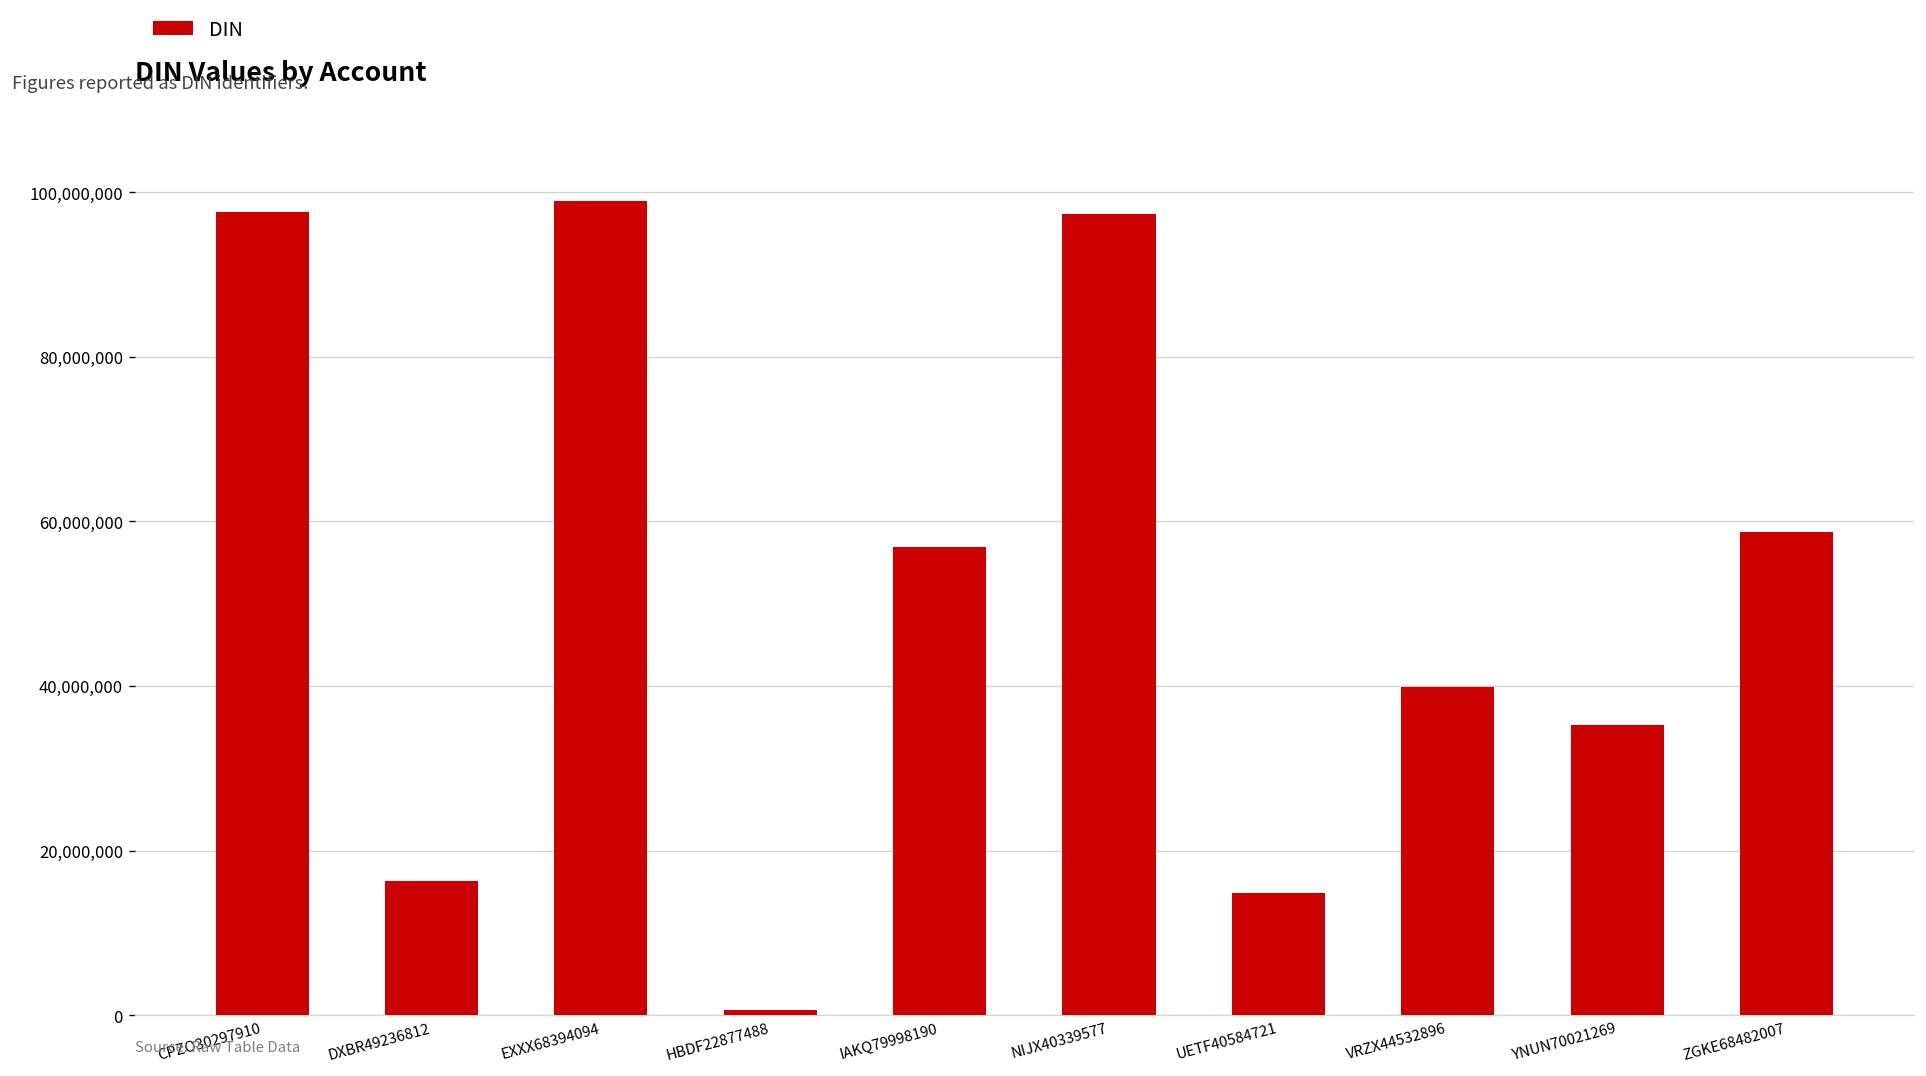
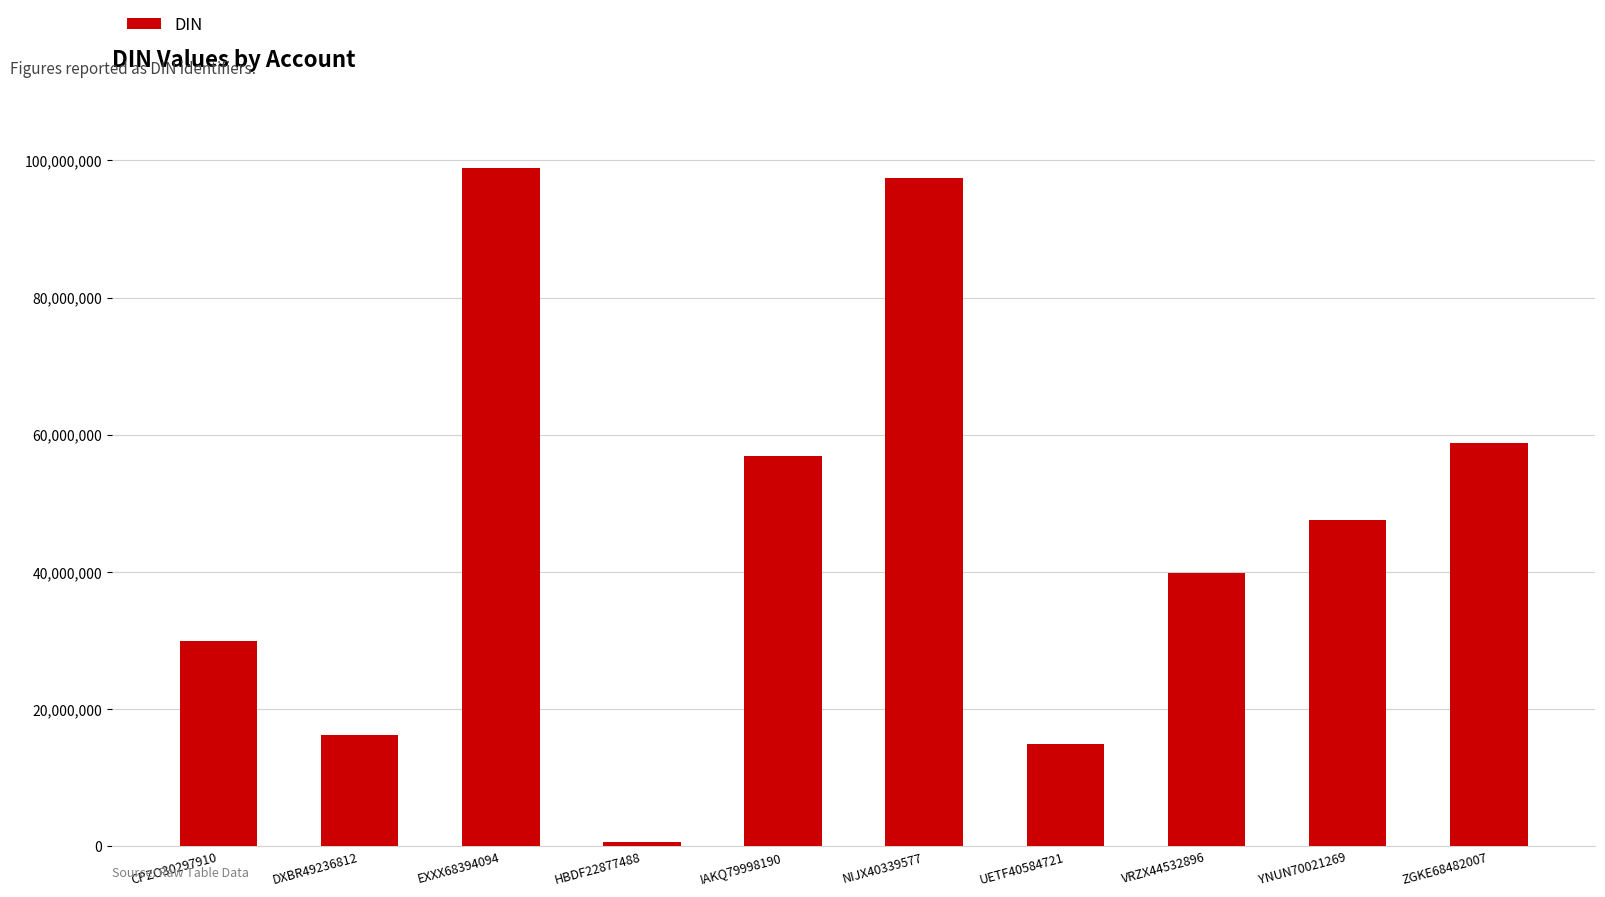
CPZO30297910: 98,000,000 -> 30,000,000
YNUN70021269: 35,000,000 -> 48,000,000
